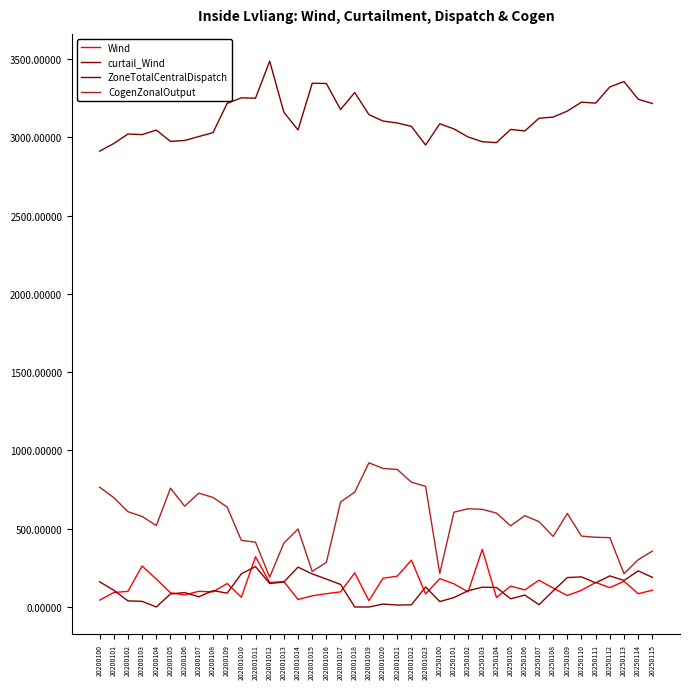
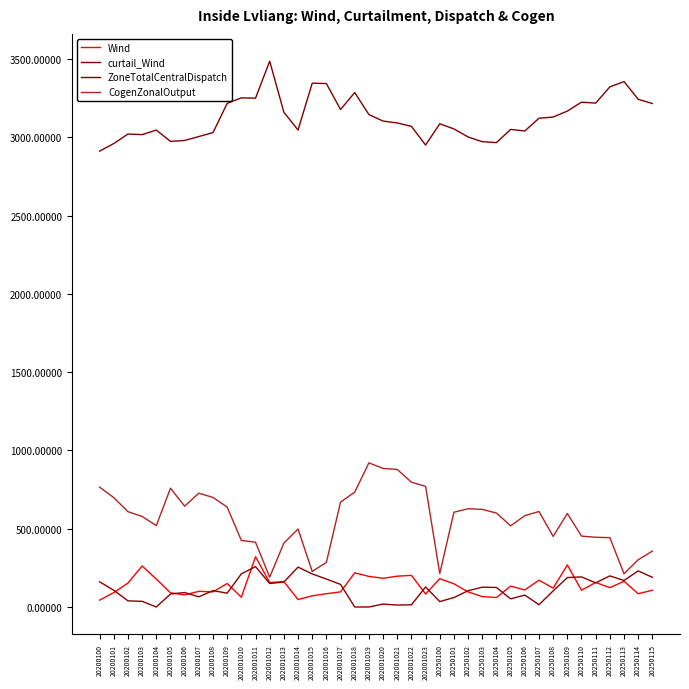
Wind, 20200102: 100 -> 150
Wind, 202001019: 40 -> 200
Wind, 202001022: 300 -> 200
Wind, 20250103: 370 -> 70
CogenZonalOutput, 20250107: 550 -> 610
Wind, 20250109: 70 -> 270
